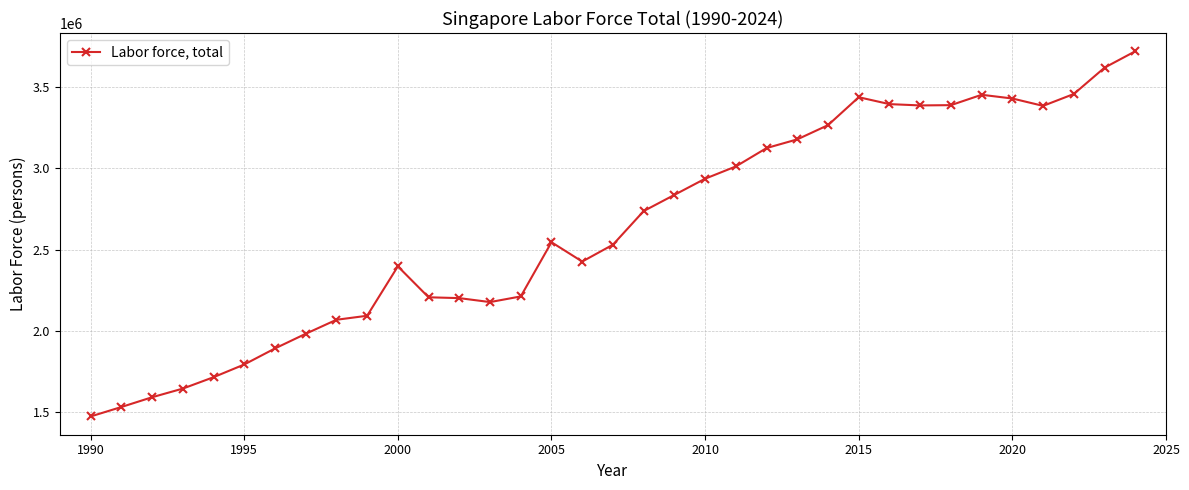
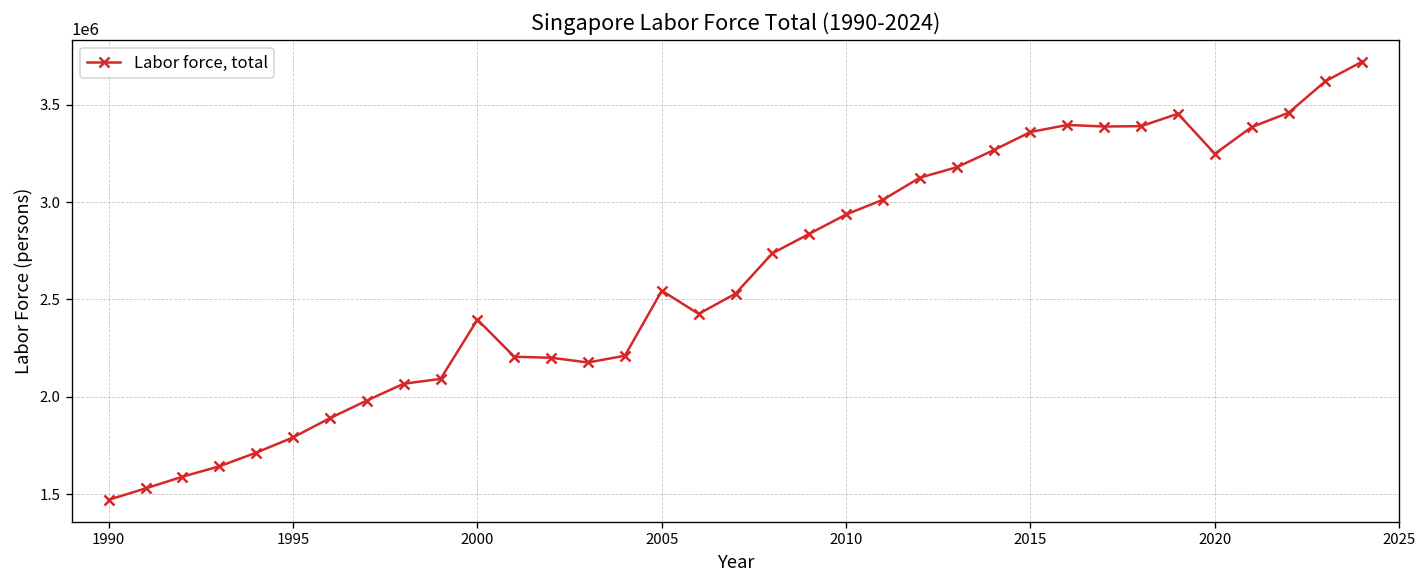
2015: 3440000 -> 3360000
2020: 3430000 -> 3250000
